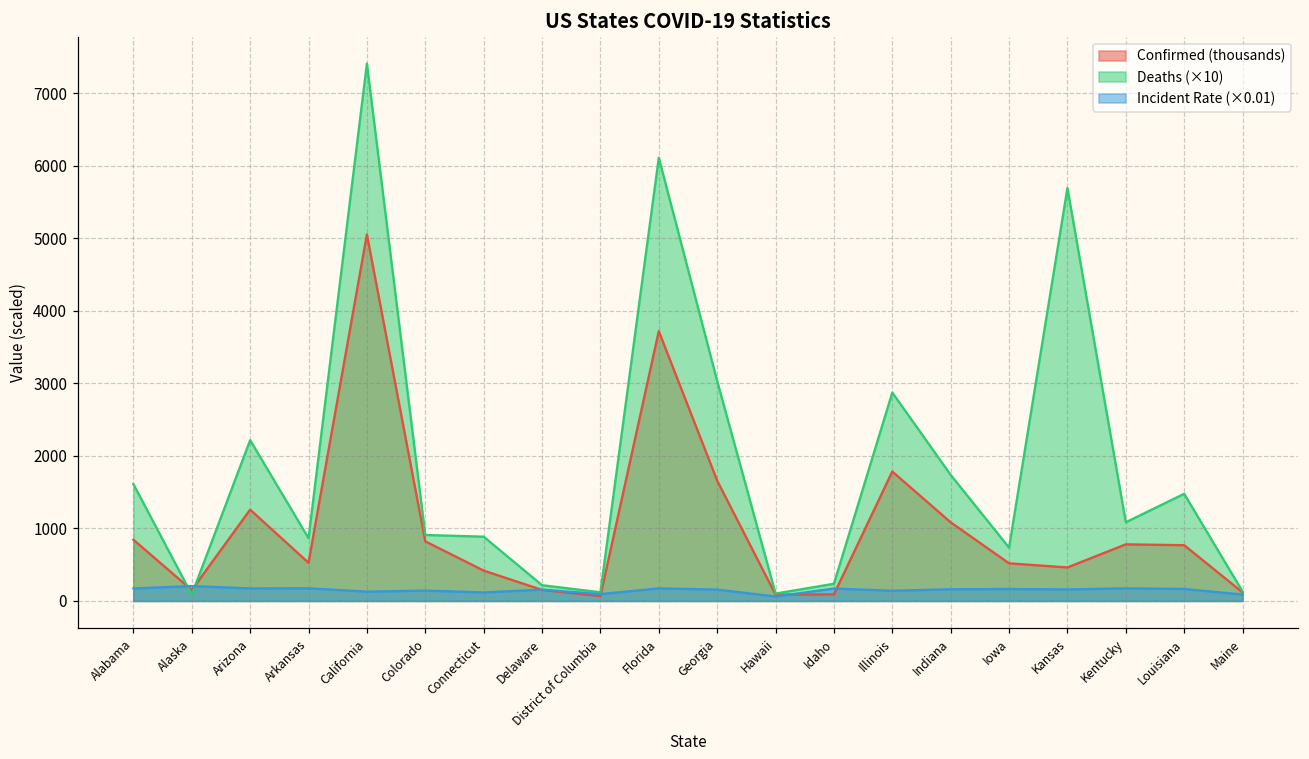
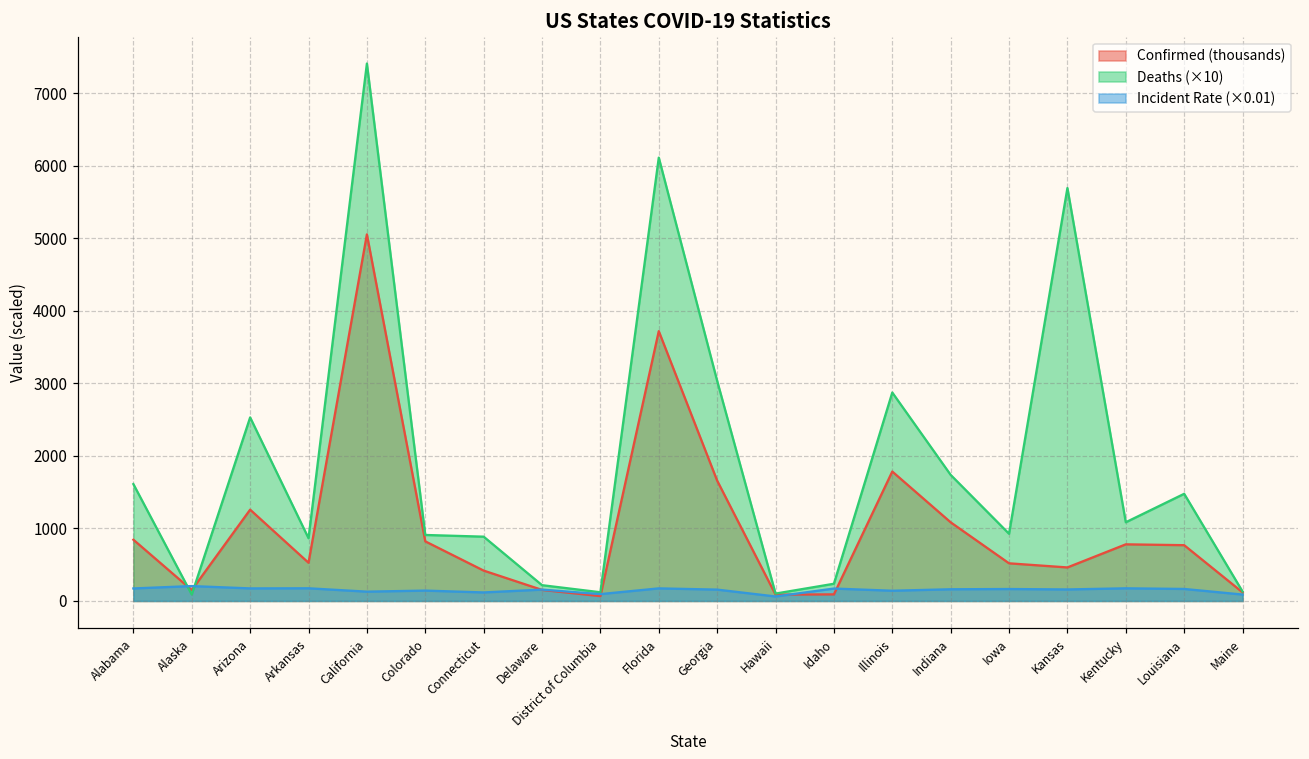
Deaths (×10), Arizona: 2200 -> 2500
Deaths (×10), Iowa: 700 -> 900
